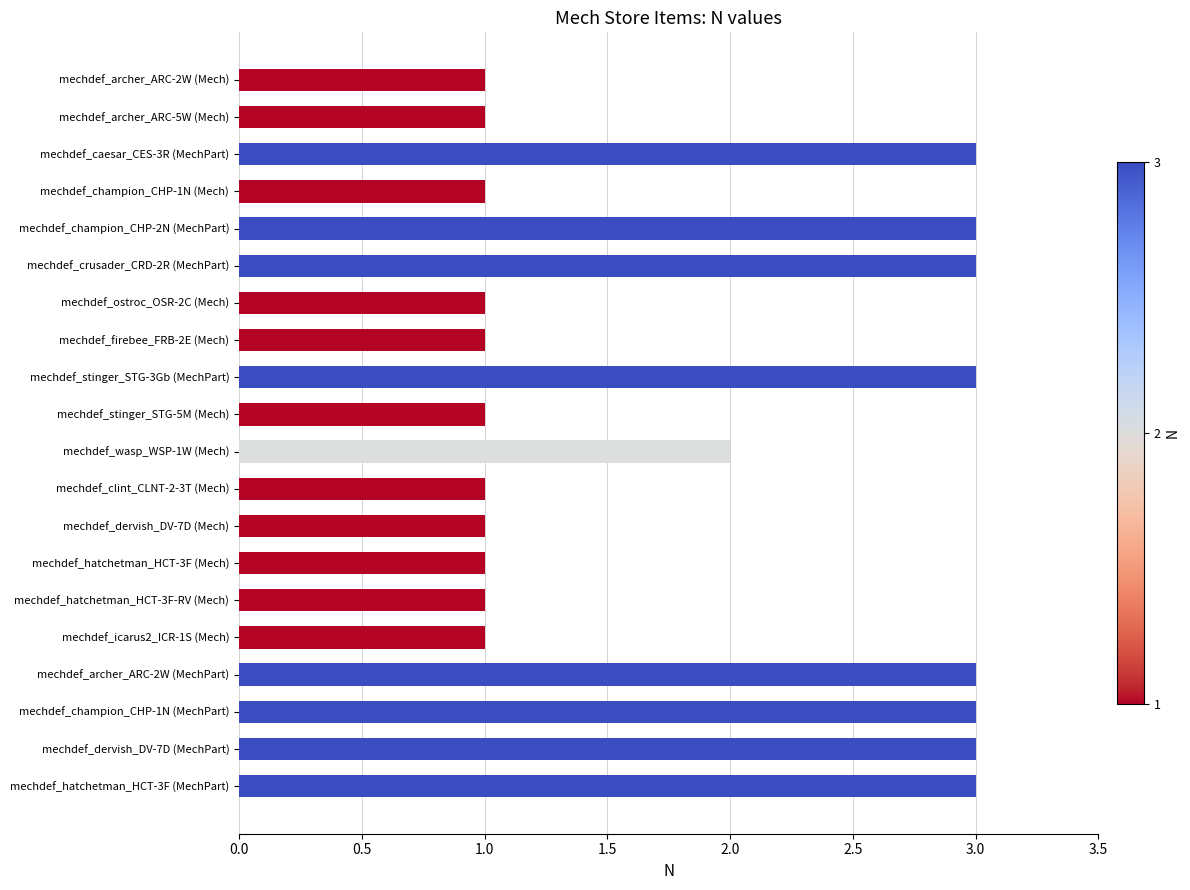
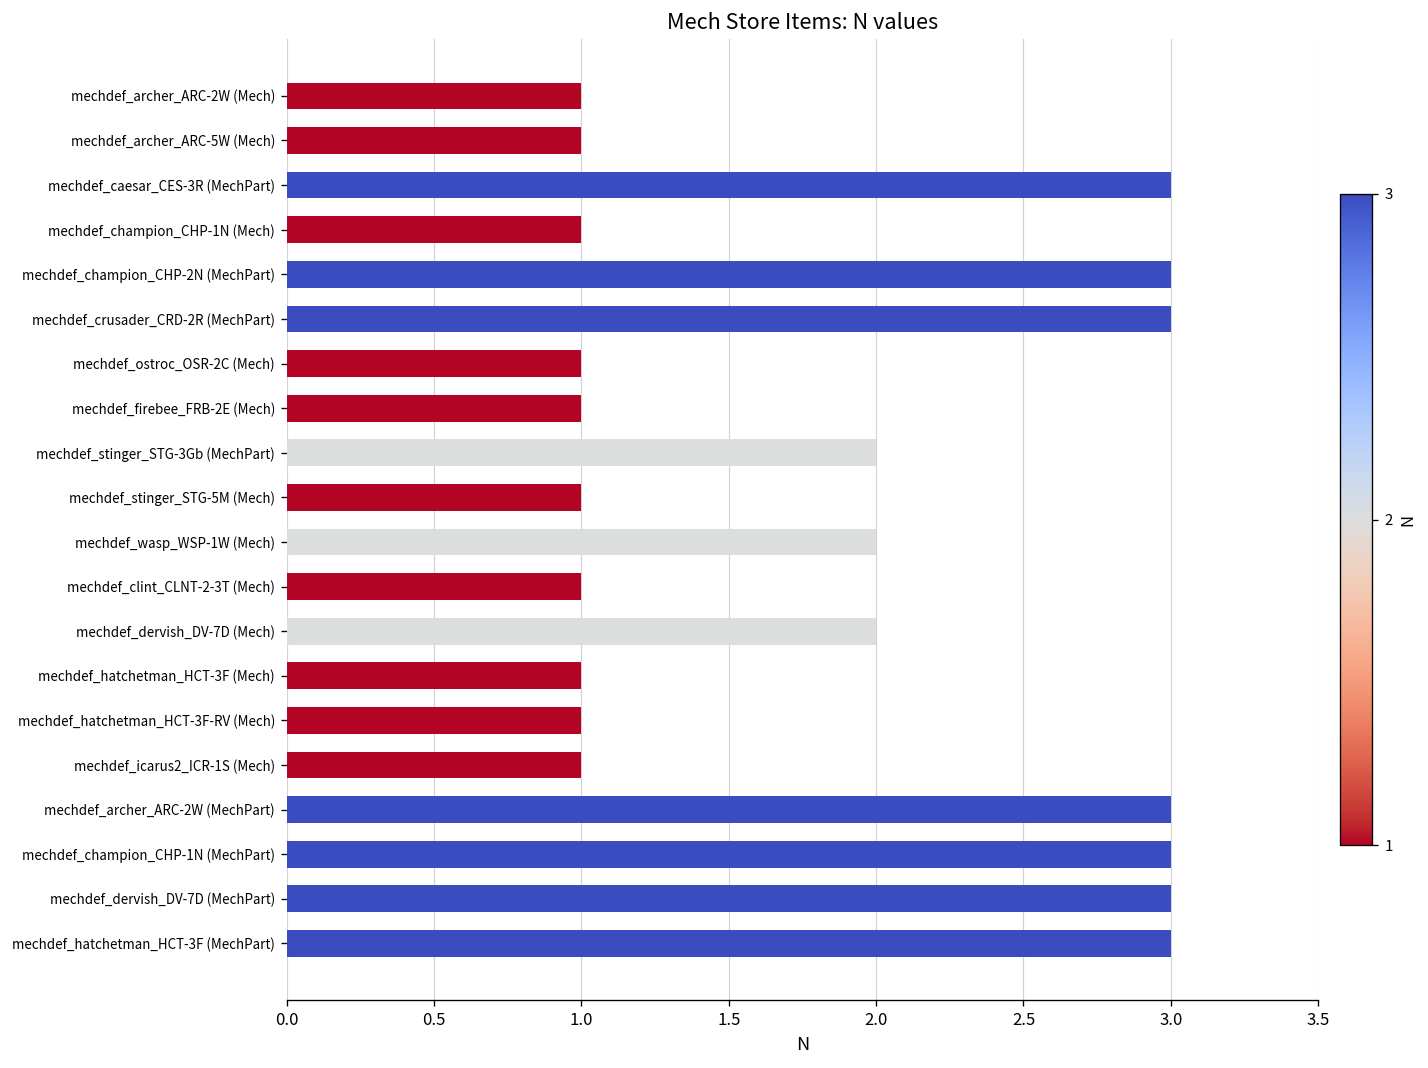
mechdef_stinger_STG-3Gb (MechPart): 3 -> 2
mechdef_dervish_DV-7D (Mech): 1 -> 2
